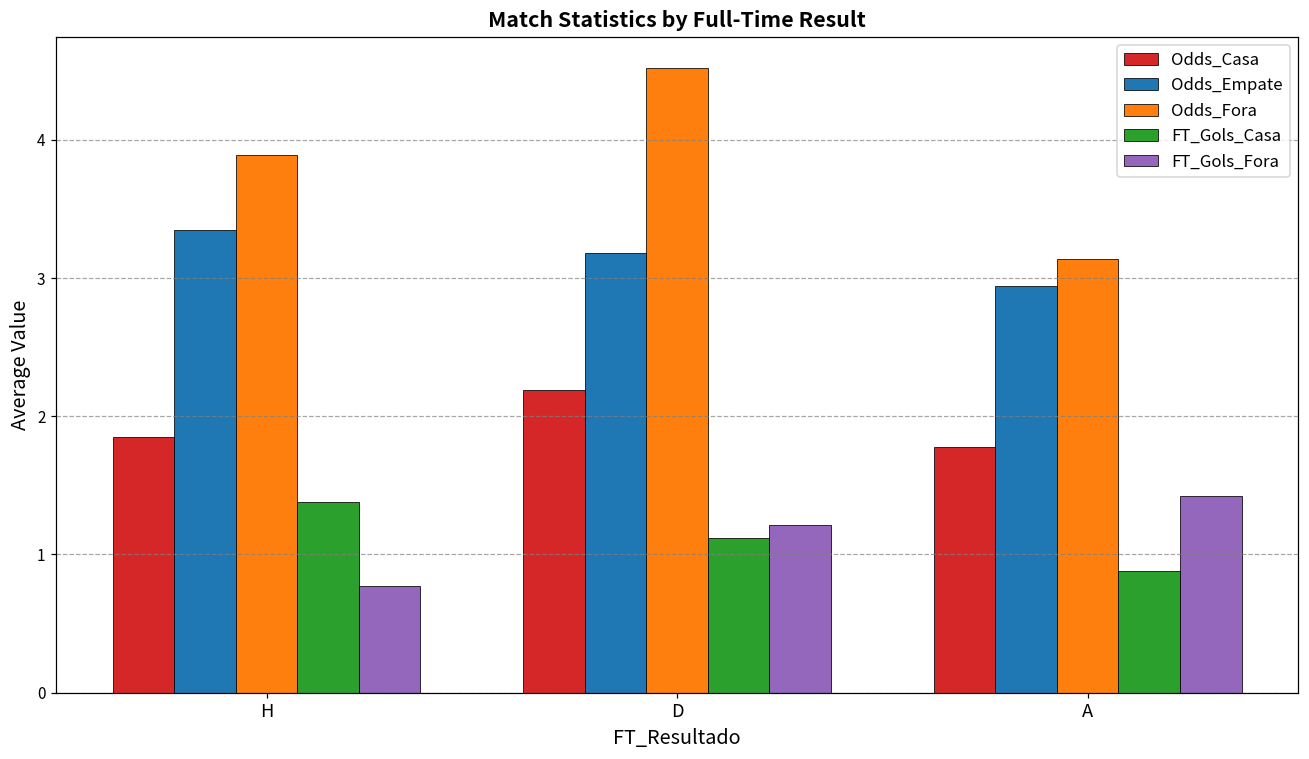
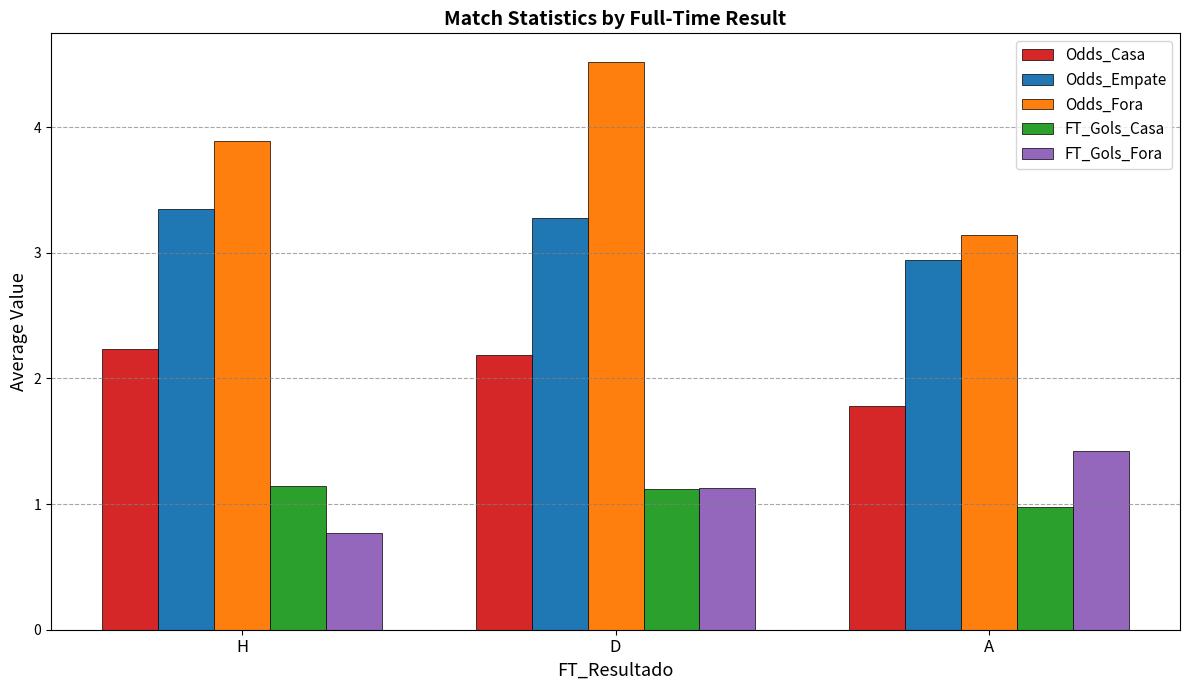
Odds_Casa, H: 1.85 -> 2.23
FT_Gols_Casa, H: 1.38 -> 1.14
Odds_Empate, D: 3.18 -> 3.28
FT_Gols_Fora, D: 1.21 -> 1.13
FT_Gols_Casa, A: 0.88 -> 0.98
